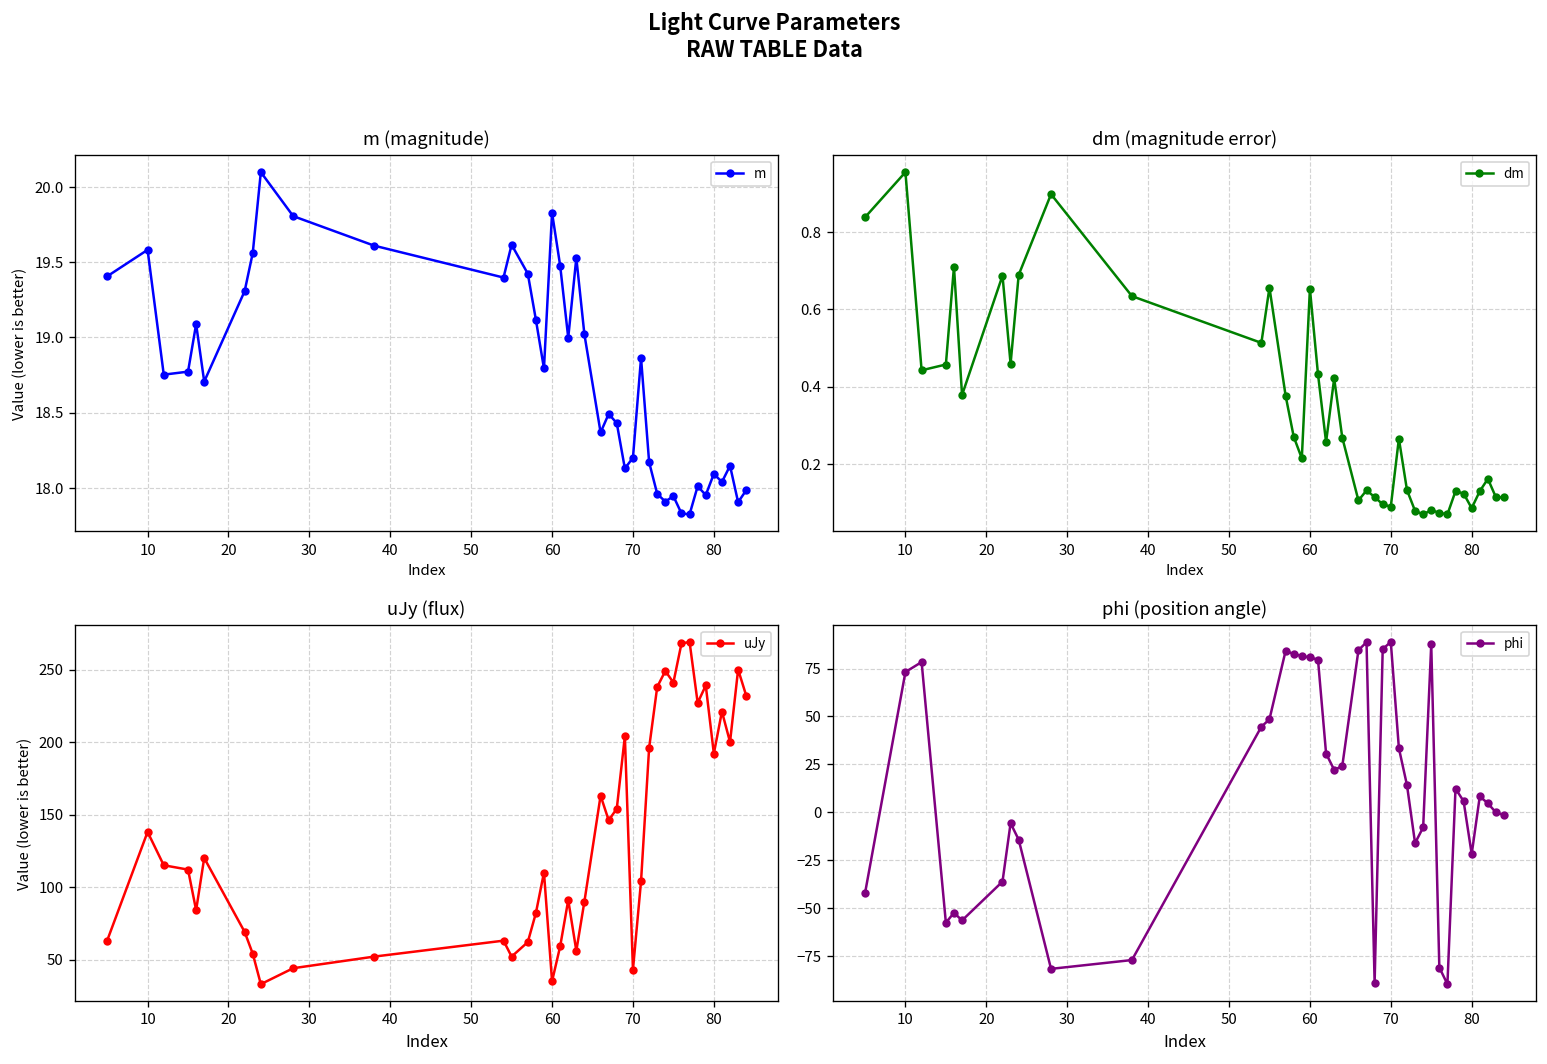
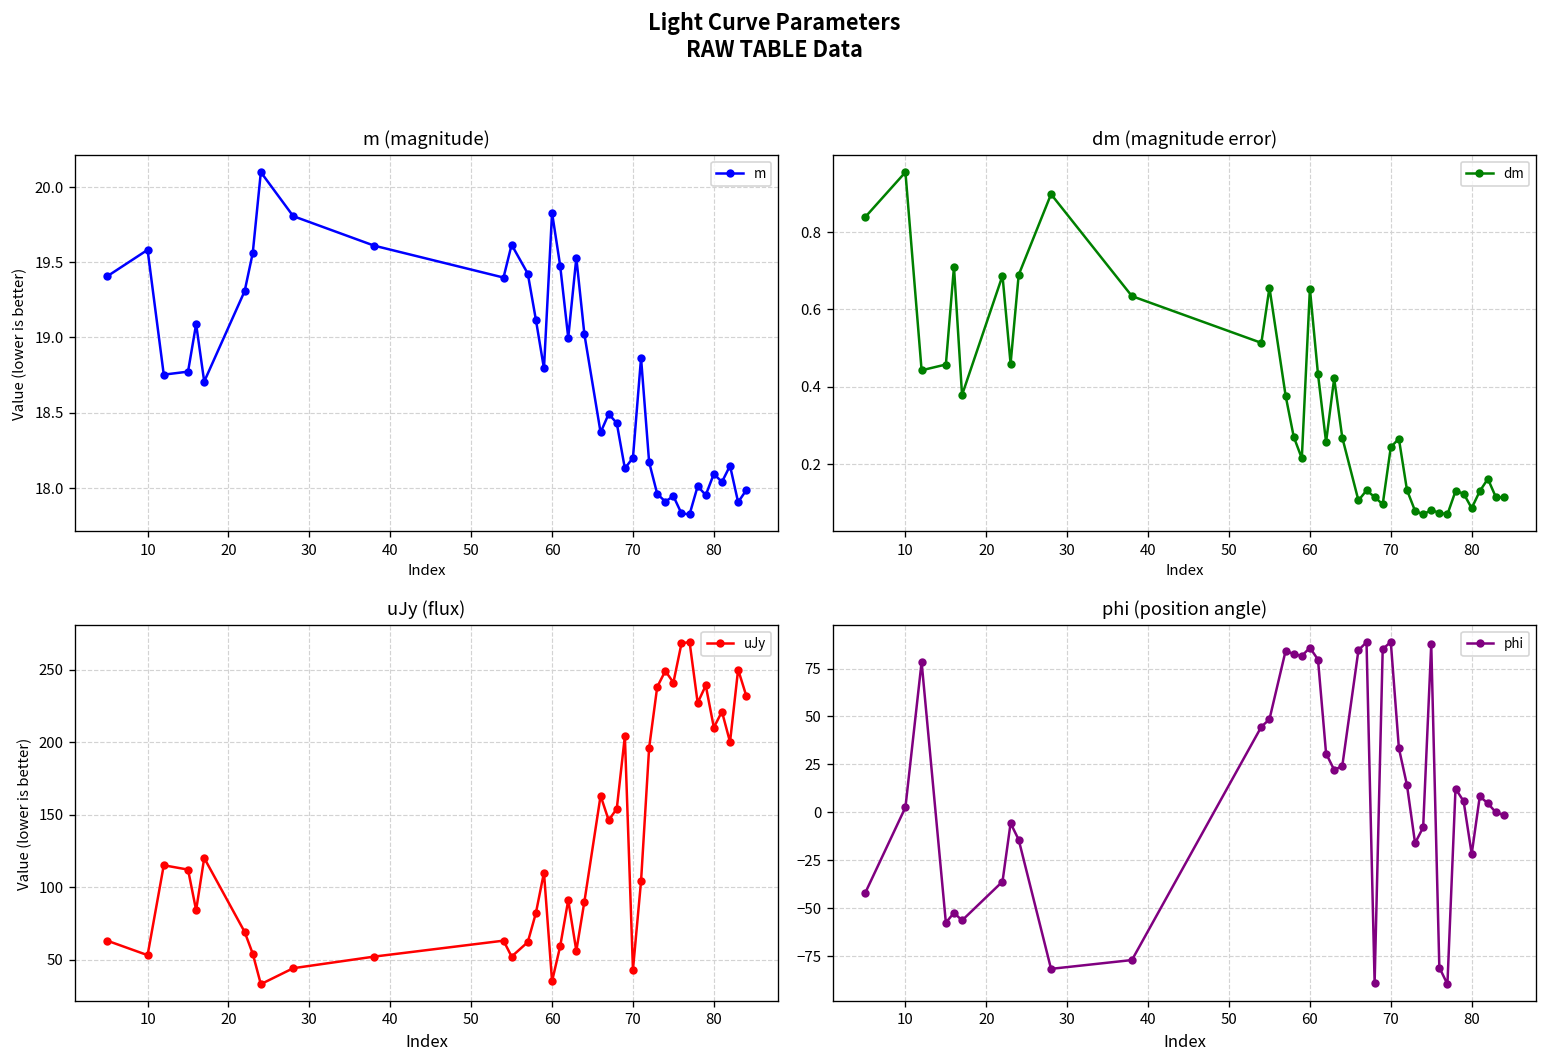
dm (magnitude error), 70: 0.09 -> 0.24
uJy (flux), 10: 138 -> 53
uJy (flux), 80: 192 -> 210
phi (position angle), 10: 73 -> 3
phi (position angle), 60: 81 -> 86
